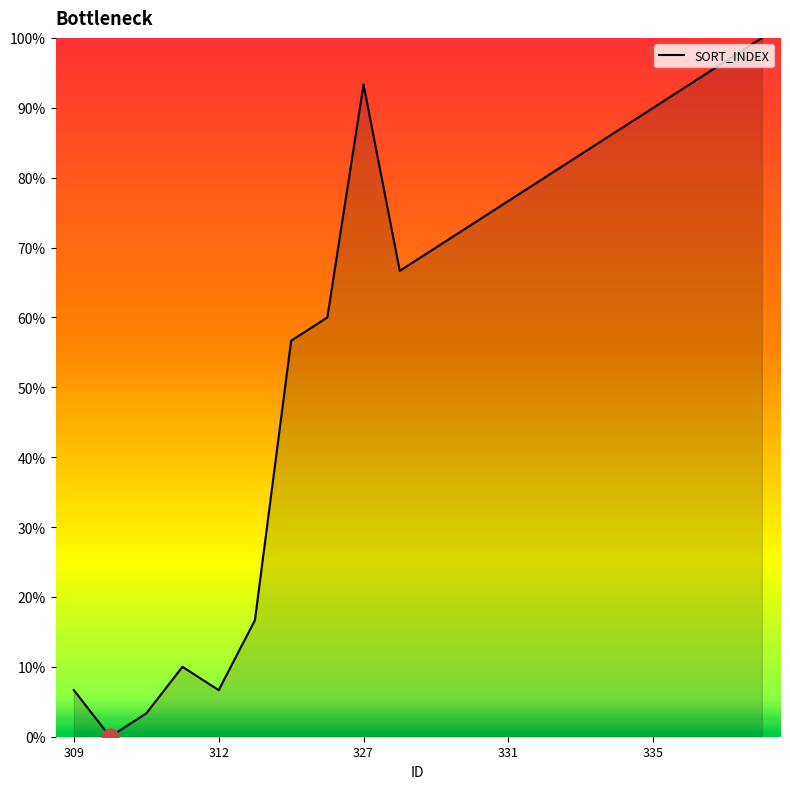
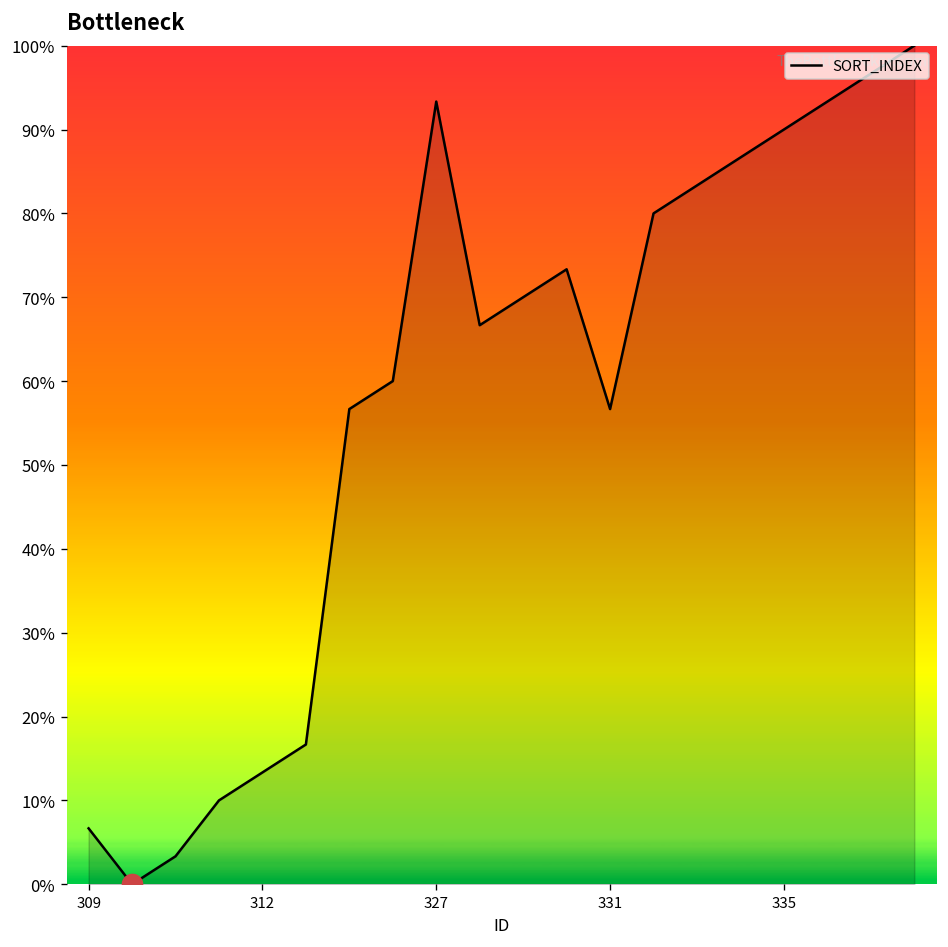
SORT_INDEX, 312: 7% -> 13%
SORT_INDEX, 331: 77% -> 57%
